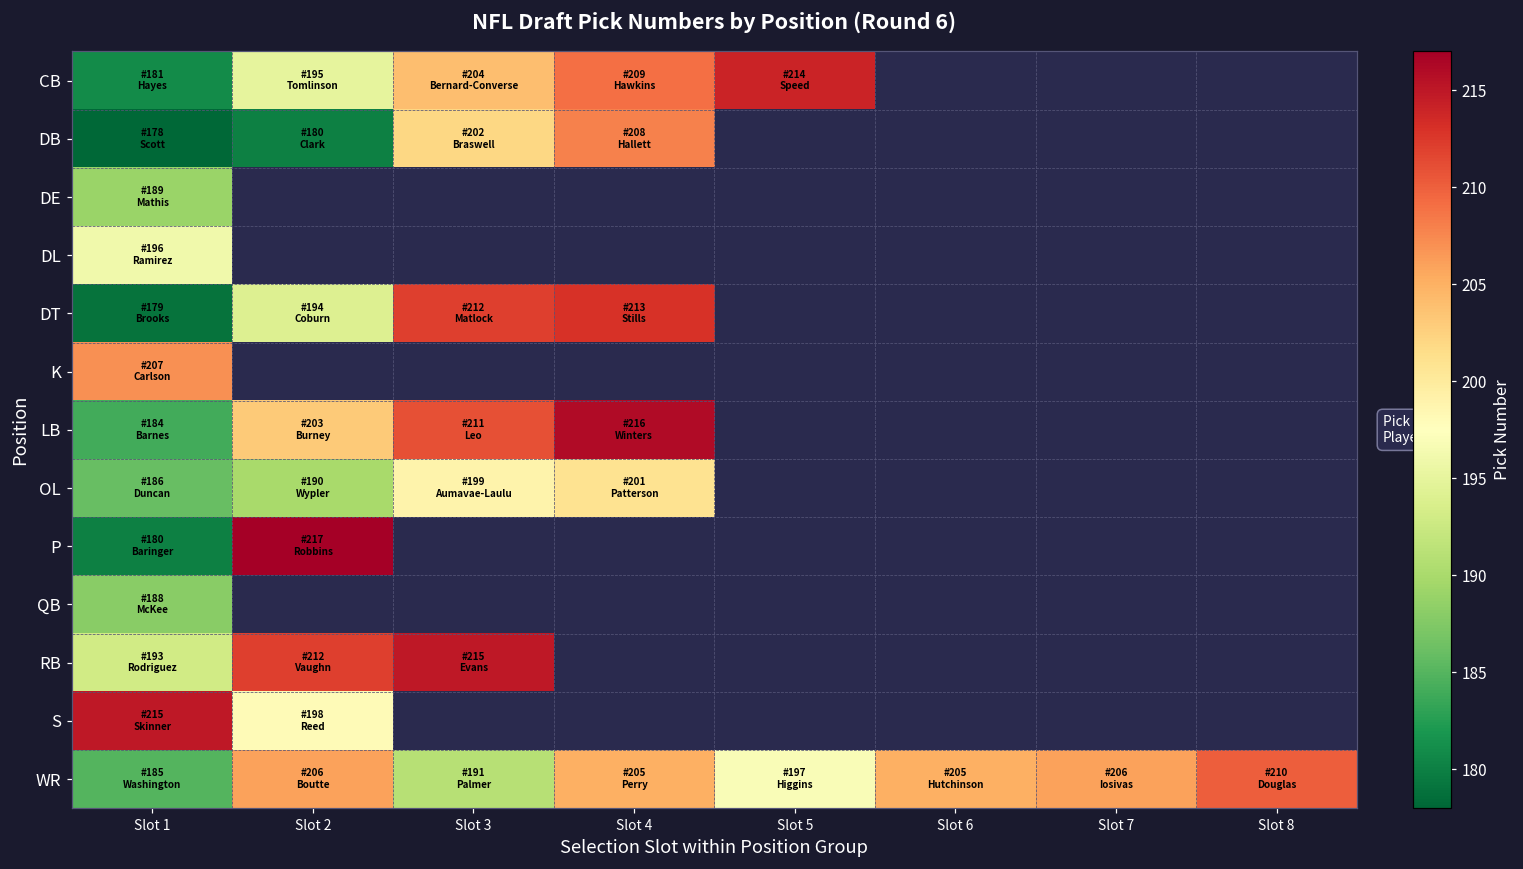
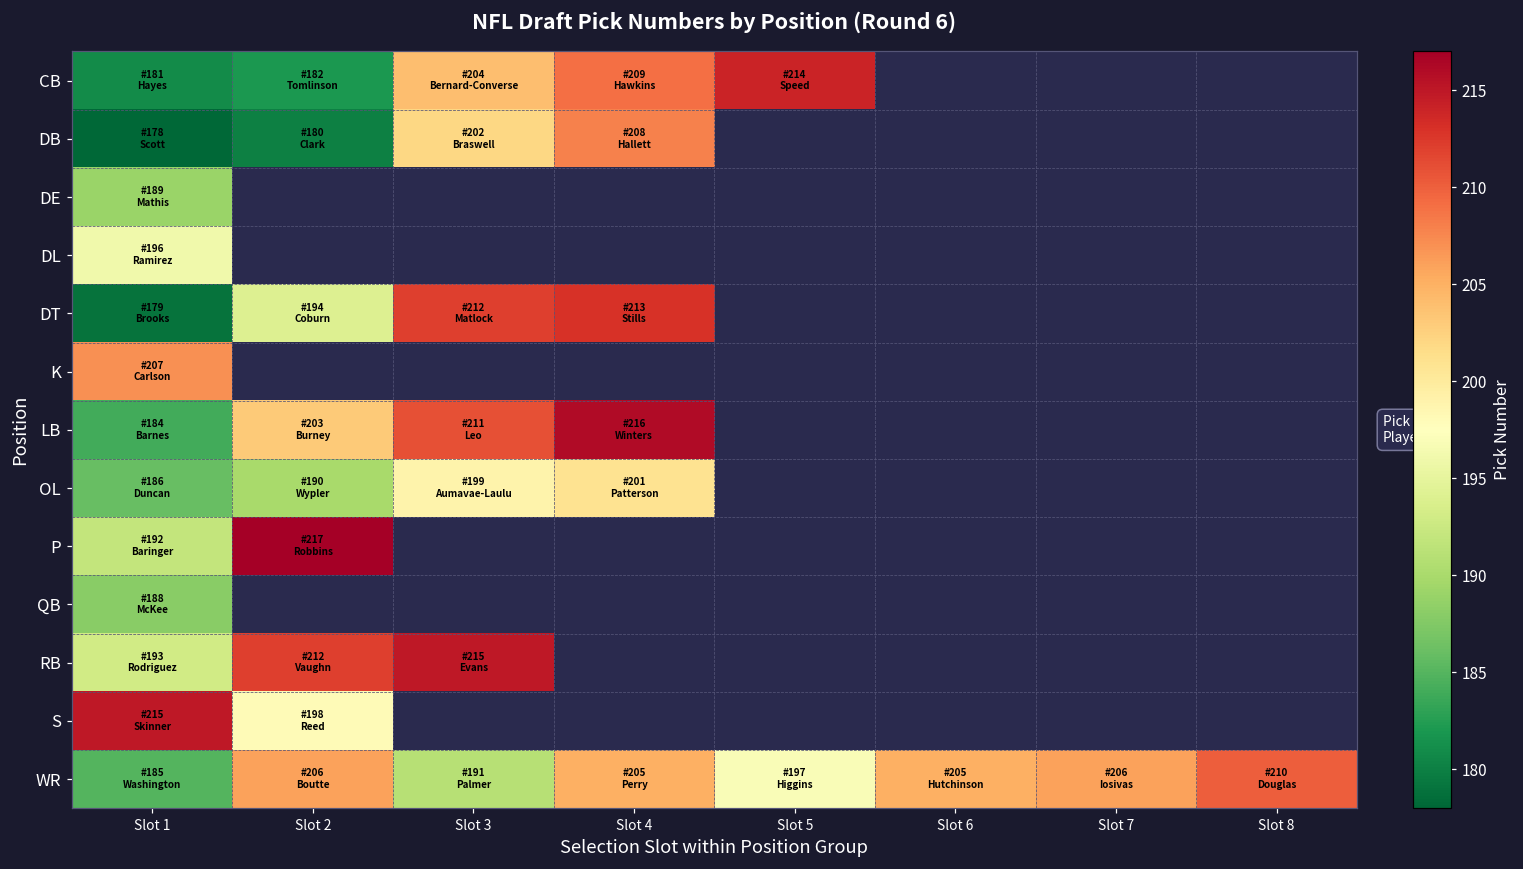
CB, Slot 2: 195 -> 182
P, Slot 1: 180 -> 192
